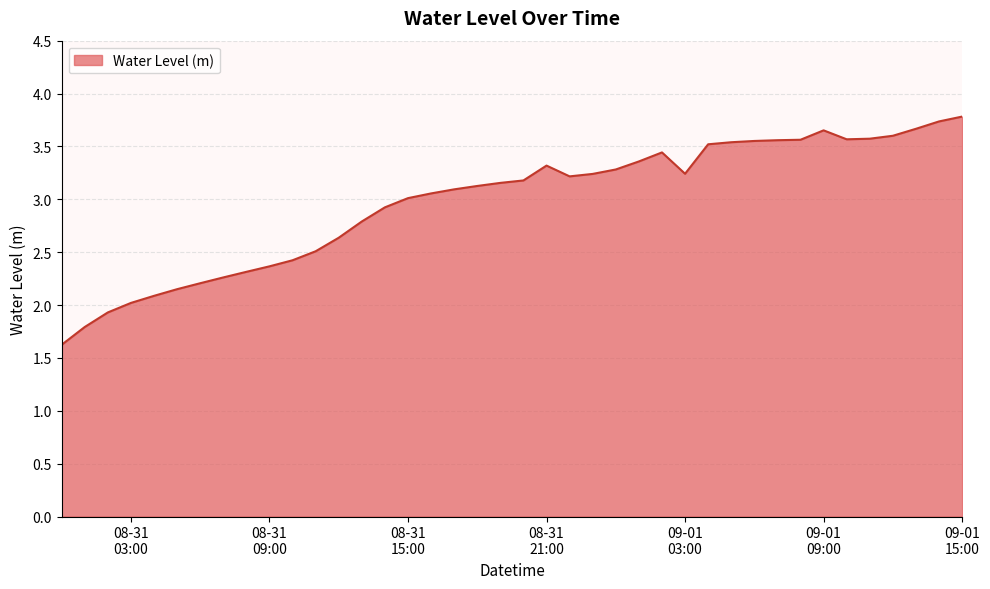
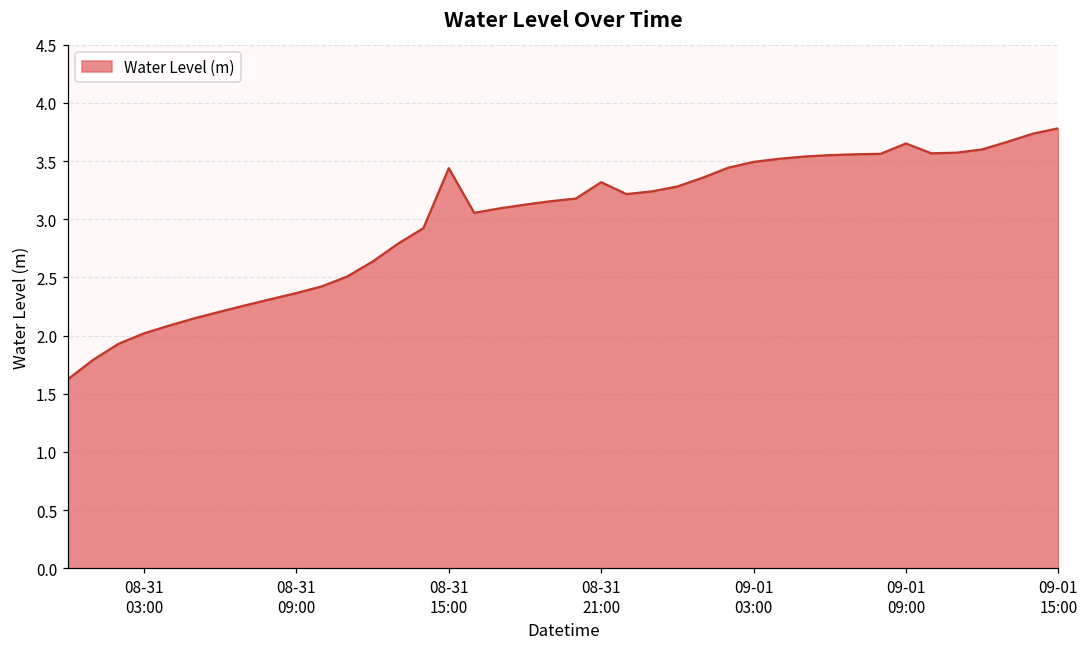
08-31 15:00: 3.01 -> 3.44
09-01 03:00: 3.24 -> 3.49
